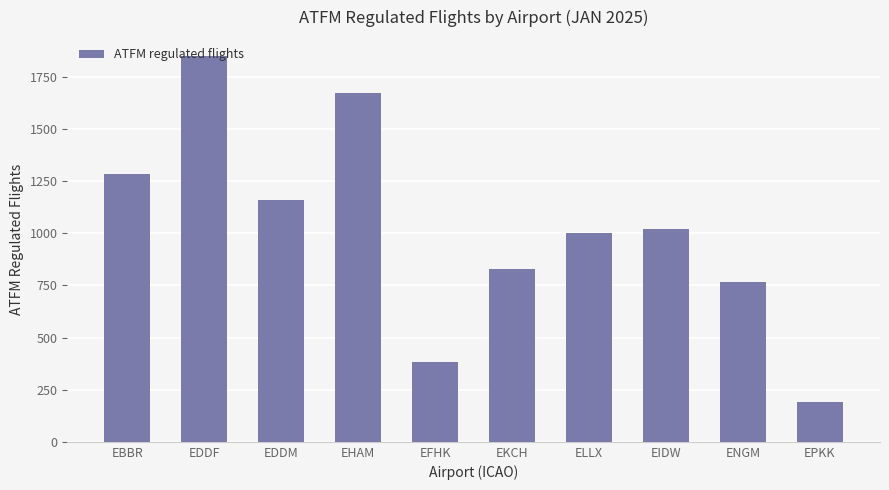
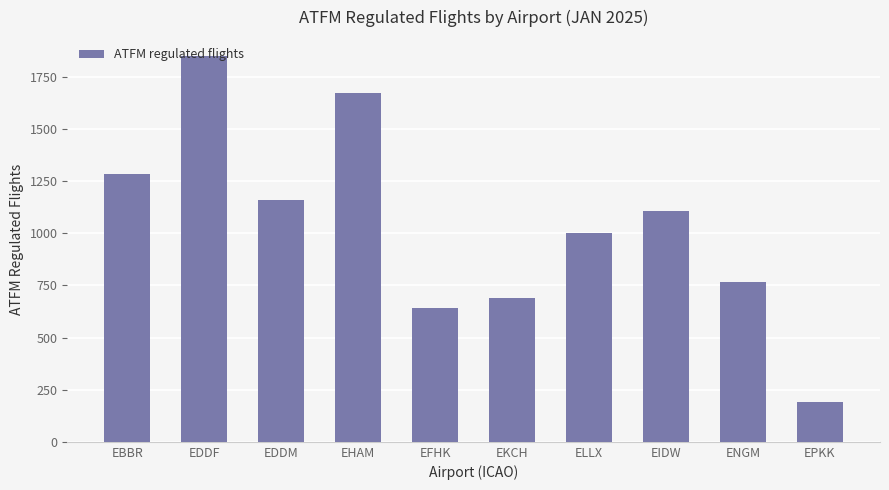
EFHK: 380 -> 640
EKCH: 830 -> 690
EIDW: 1020 -> 1110
